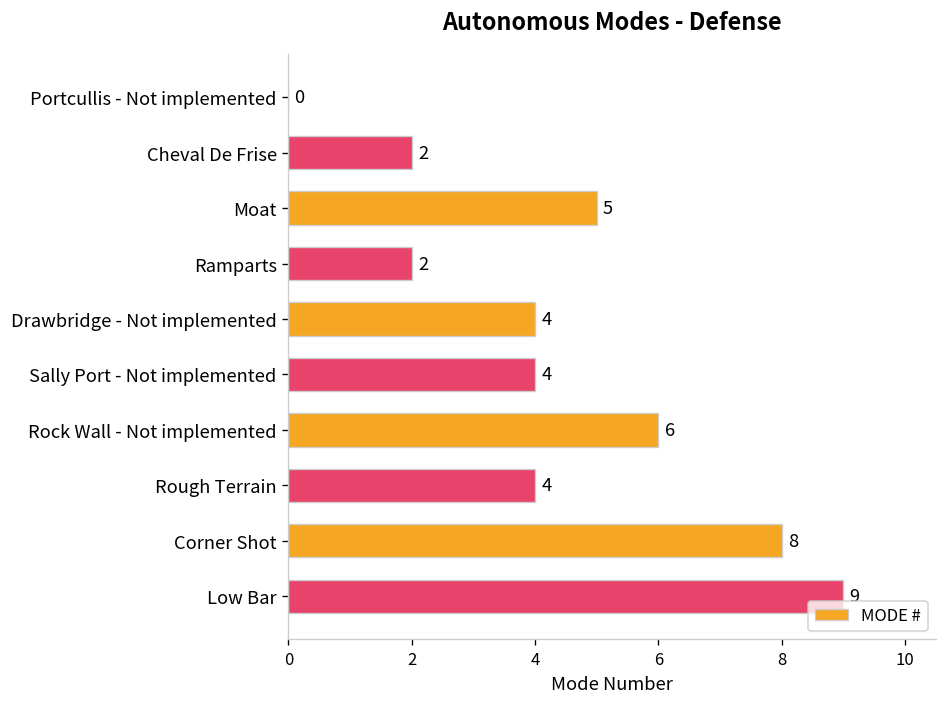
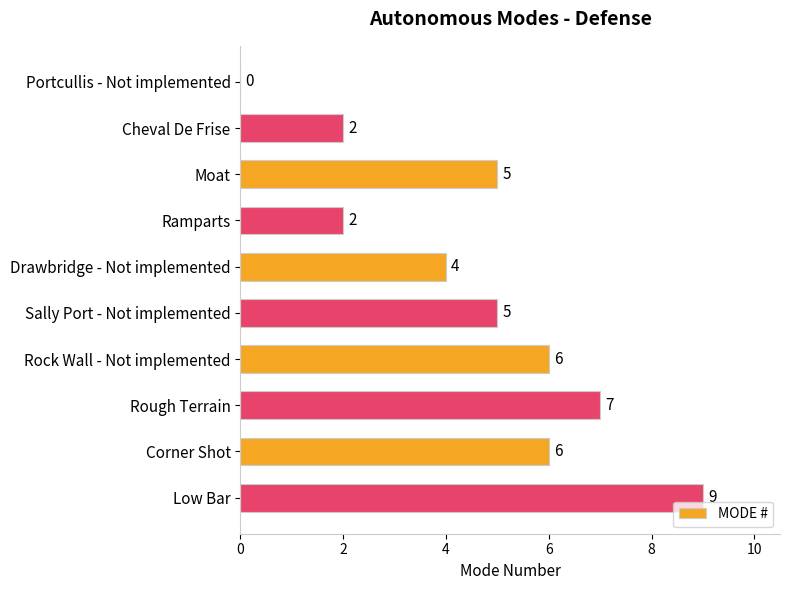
Sally Port - Not implemented: 4 -> 5
Rough Terrain: 4 -> 7
Corner Shot: 8 -> 6
